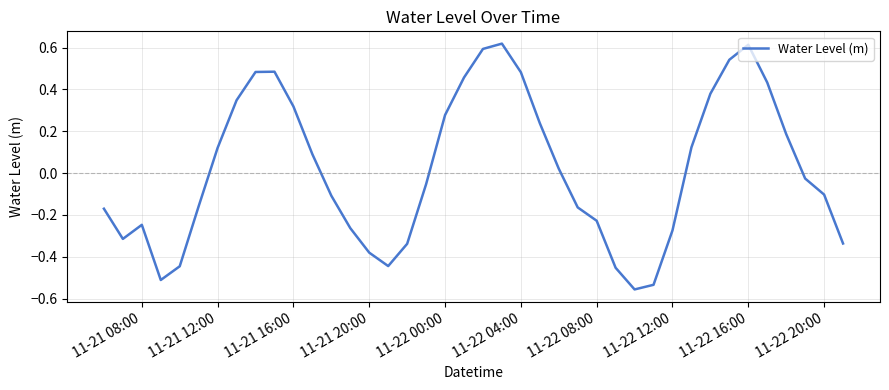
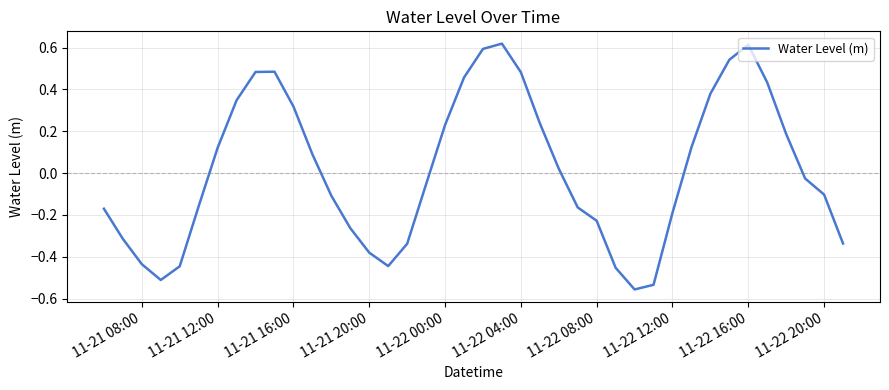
11-21 08:00: -0.25 -> -0.44
11-22 00:00: 0.28 -> 0.23
11-22 12:00: -0.27 -> -0.19
